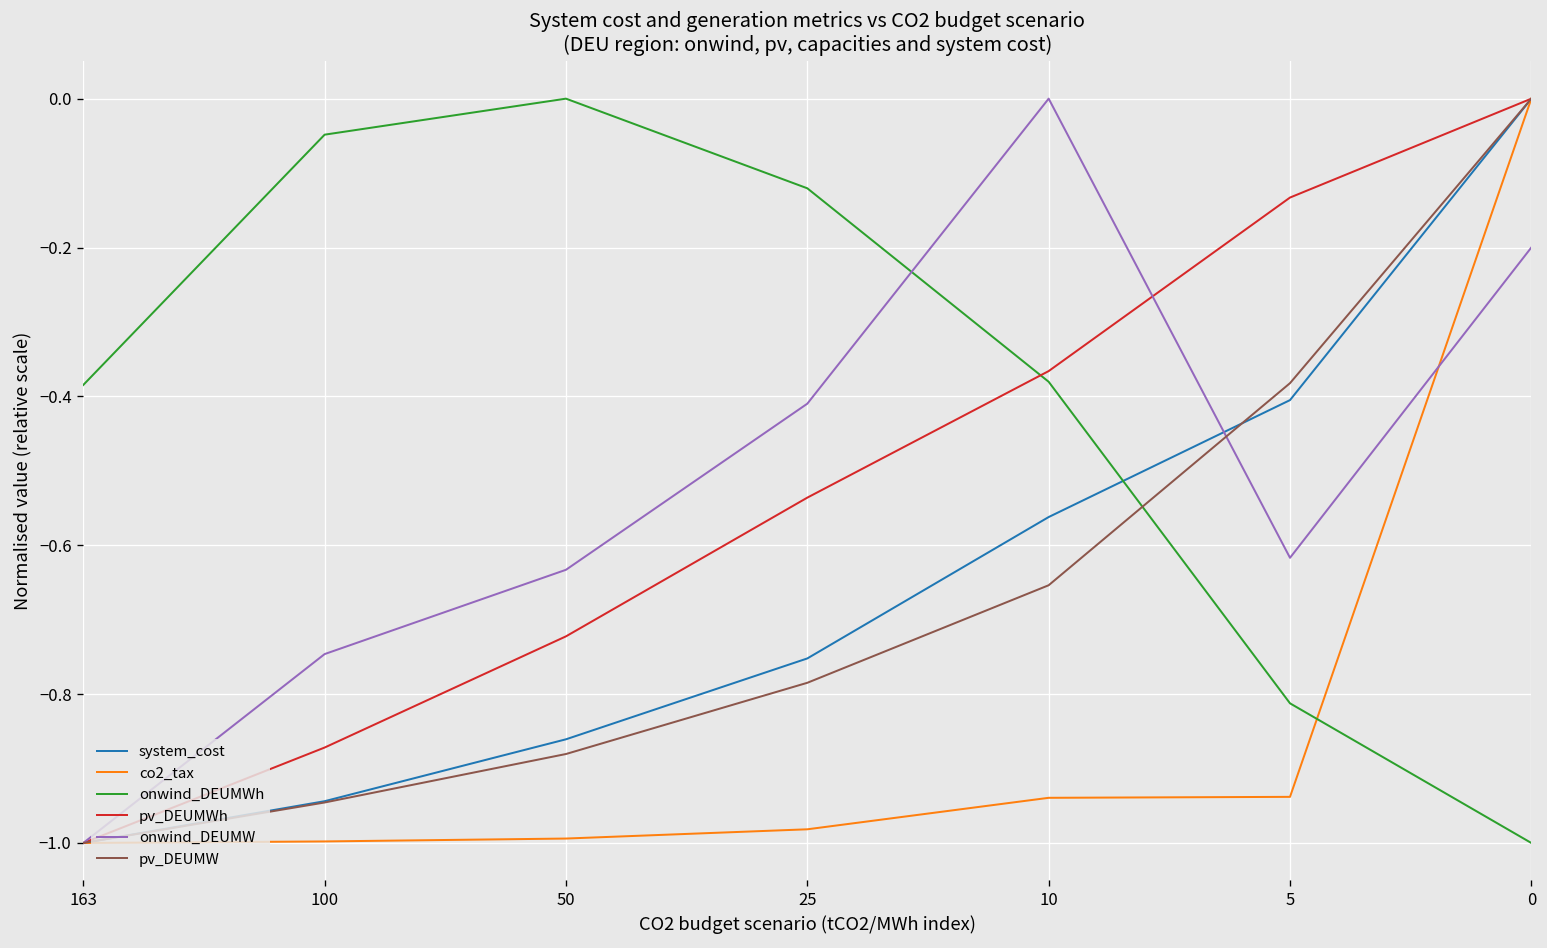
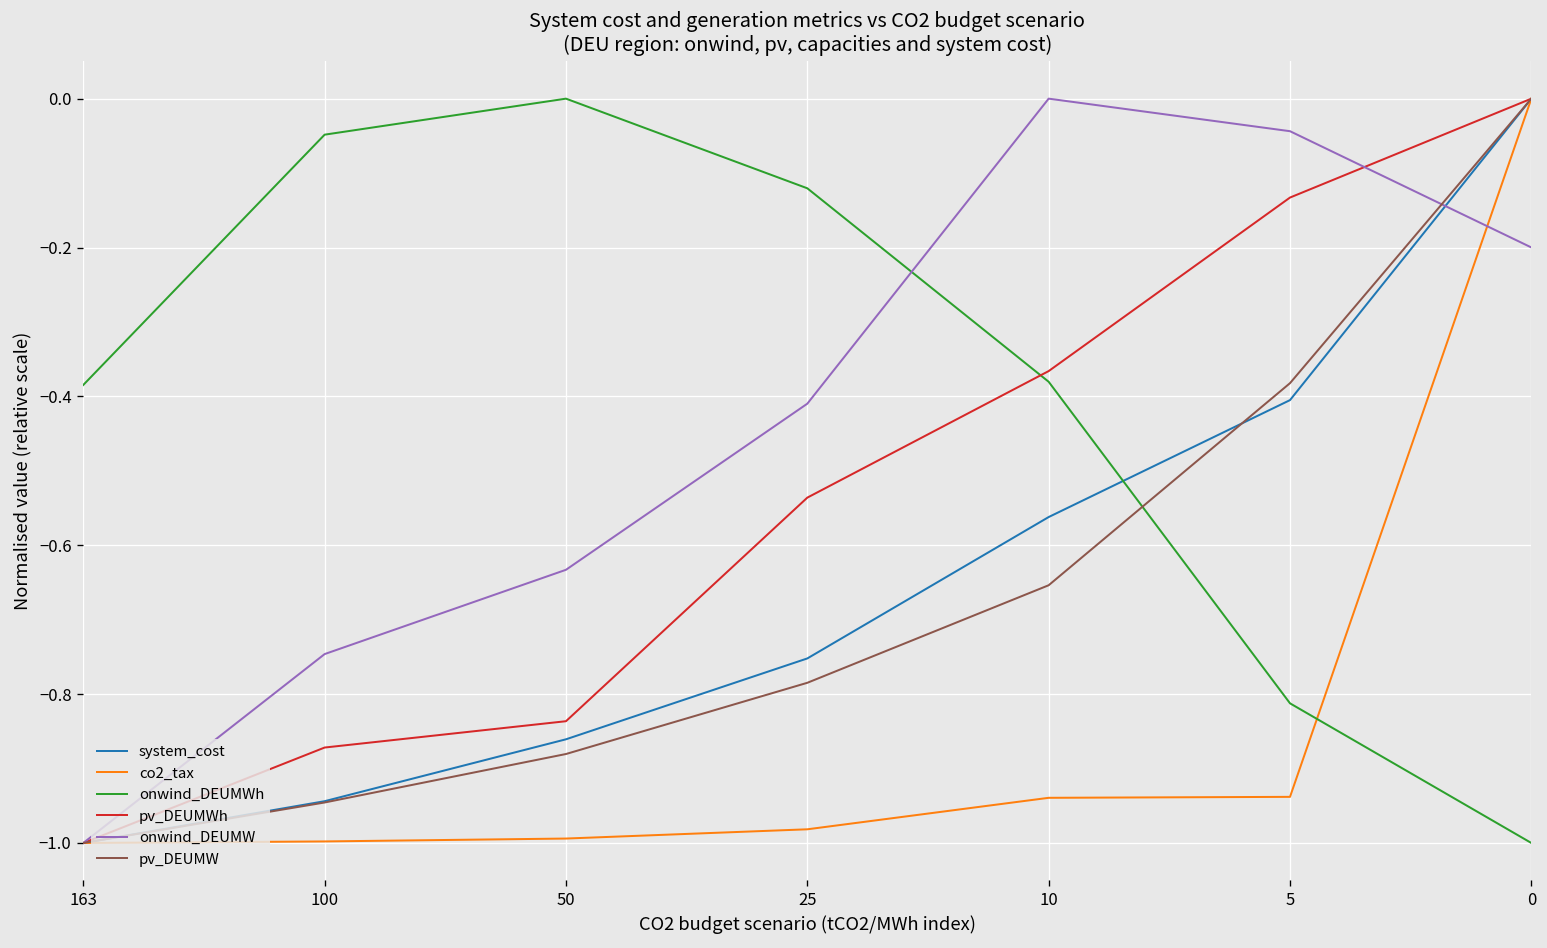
pv_DEUMWh, 50: -0.72 -> -0.84
onwind_DEUMW, 5: -0.62 -> -0.04
